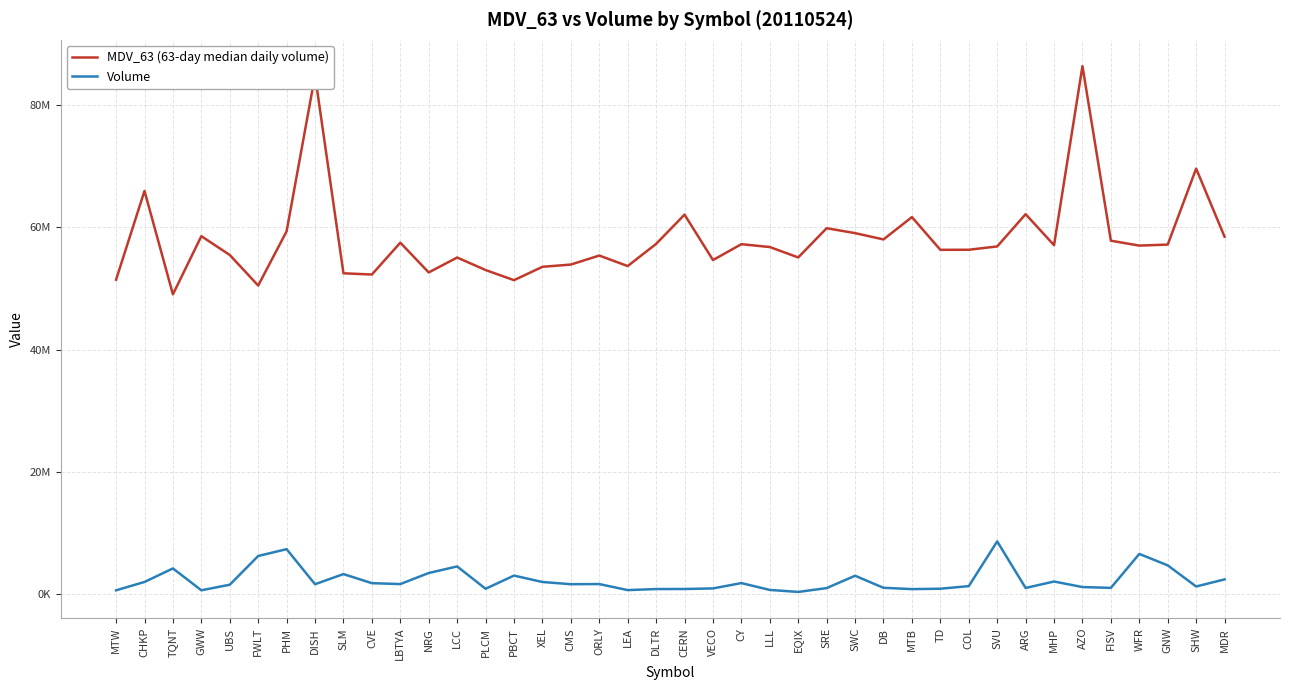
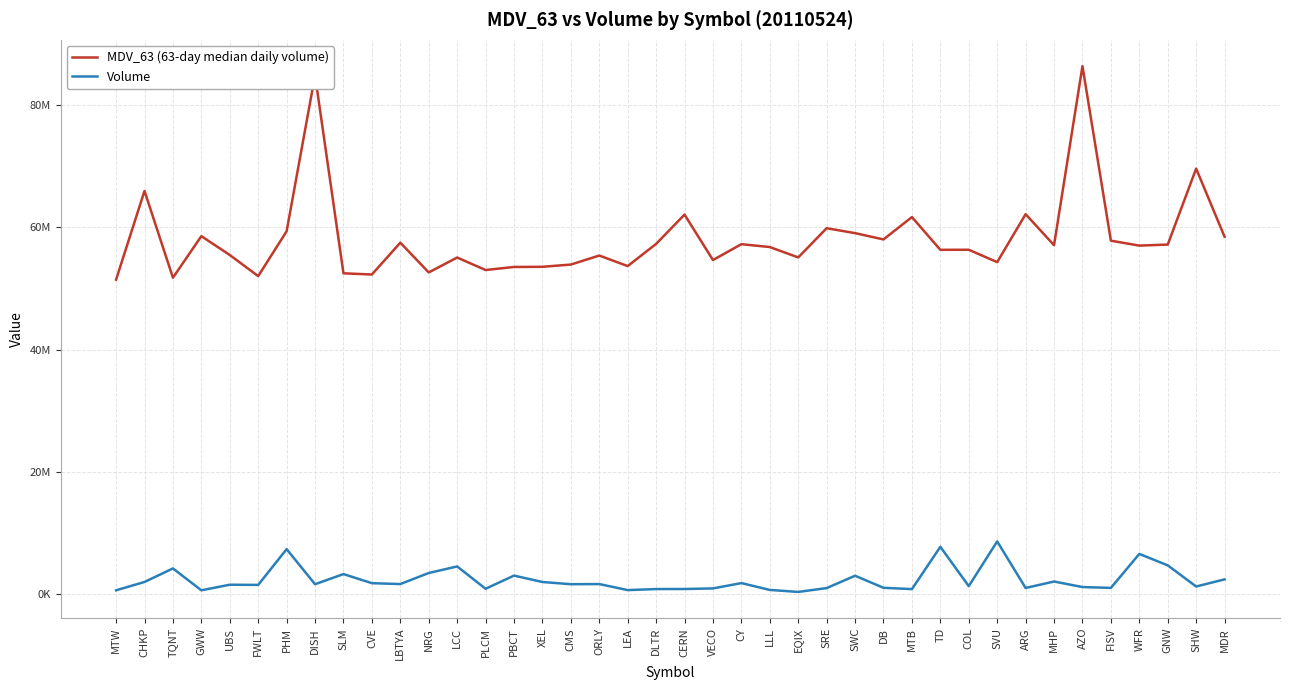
MDV_63 (63-day median daily volume), TQNT: 49000000 -> 52000000
MDV_63 (63-day median daily volume), FWLT: 50000000 -> 52000000
Volume, FWLT: 6000000 -> 2000000
MDV_63 (63-day median daily volume), PBCT: 51000000 -> 54000000
Volume, TD: 1000000 -> 8000000
MDV_63 (63-day median daily volume), SVU: 57000000 -> 54000000
